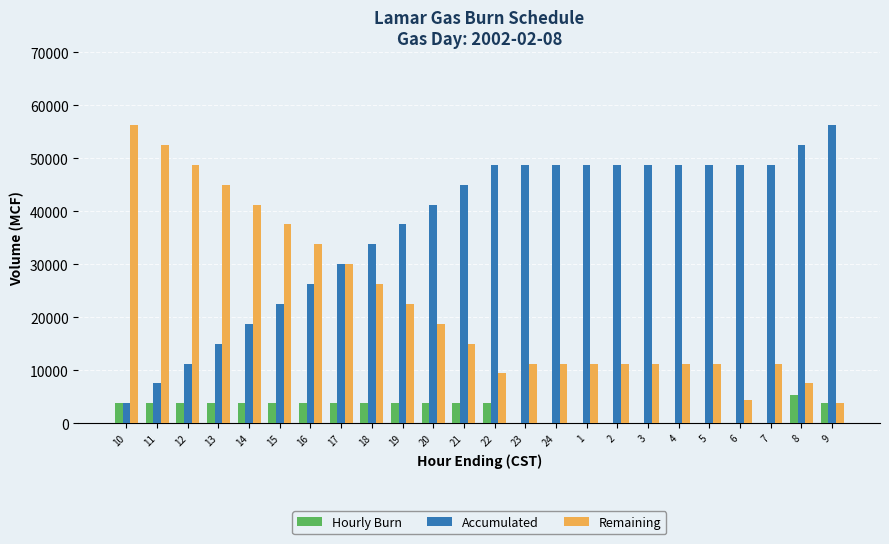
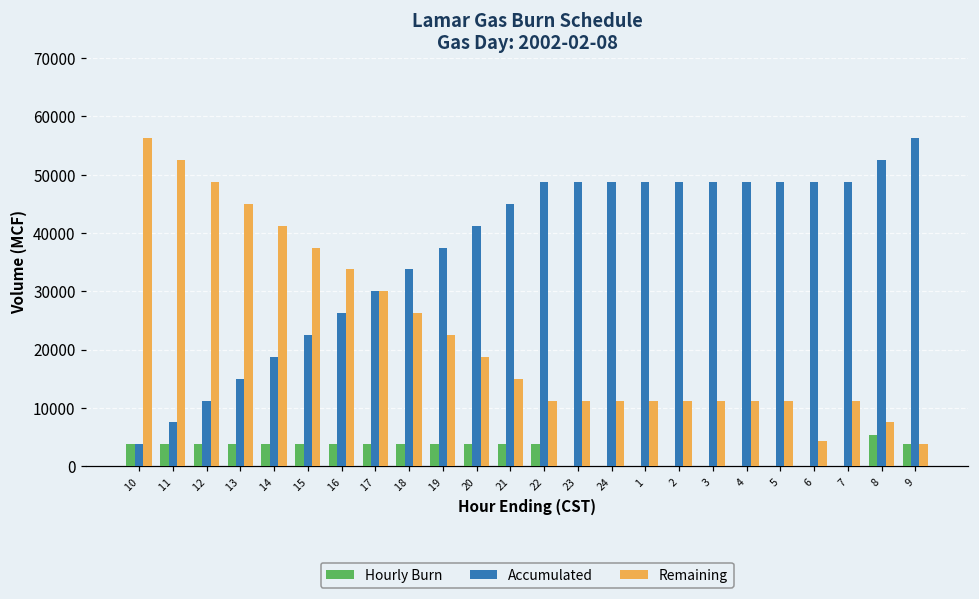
Remaining, 22: 9000 -> 11000
